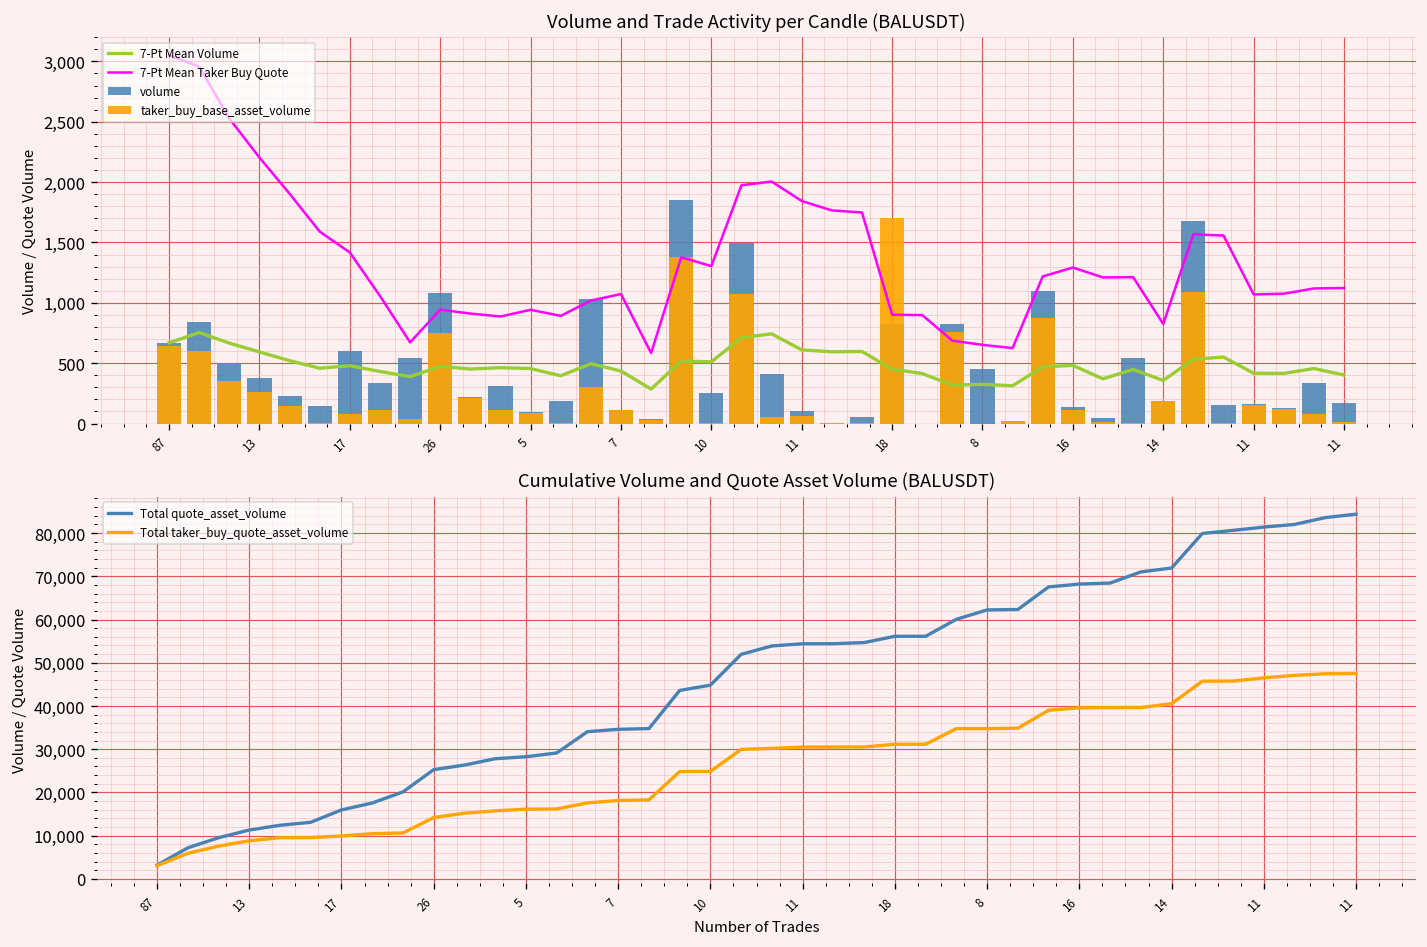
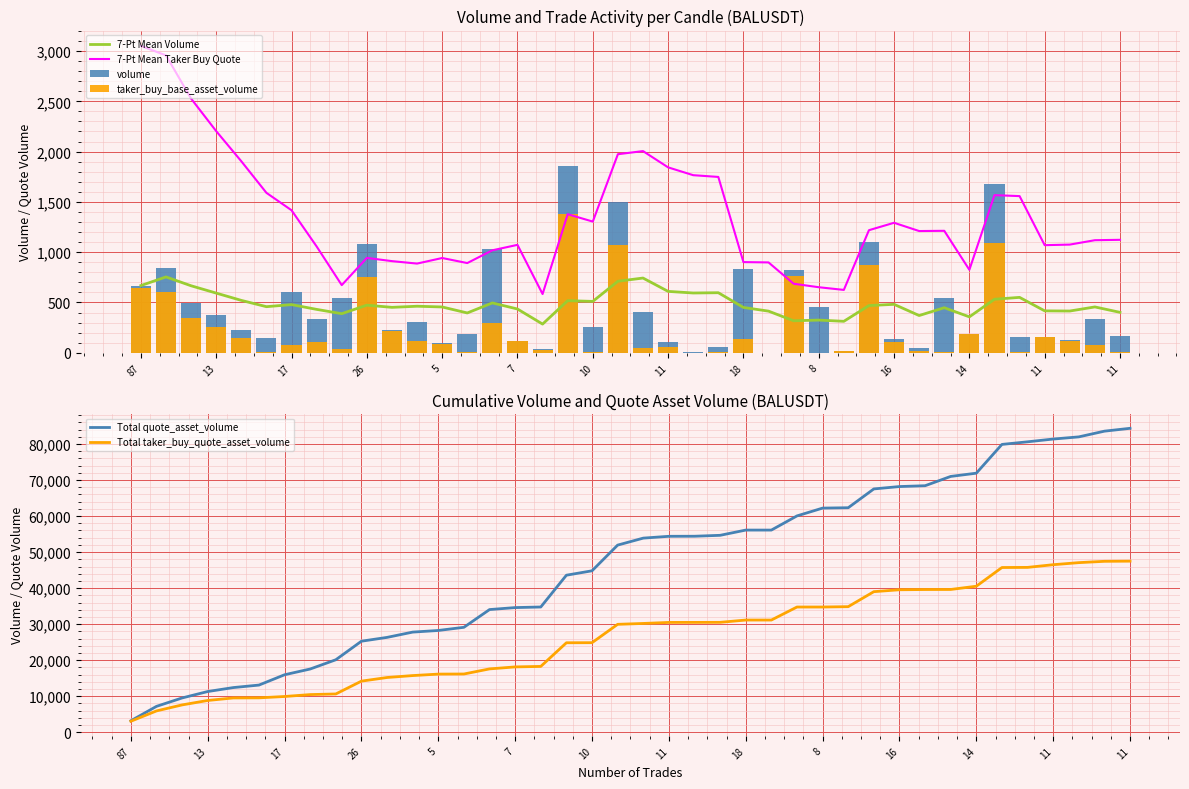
Volume and Trade Activity per Candle (BALUSDT), taker_buy_base_asset_volume, 18: 1,710 -> 130
